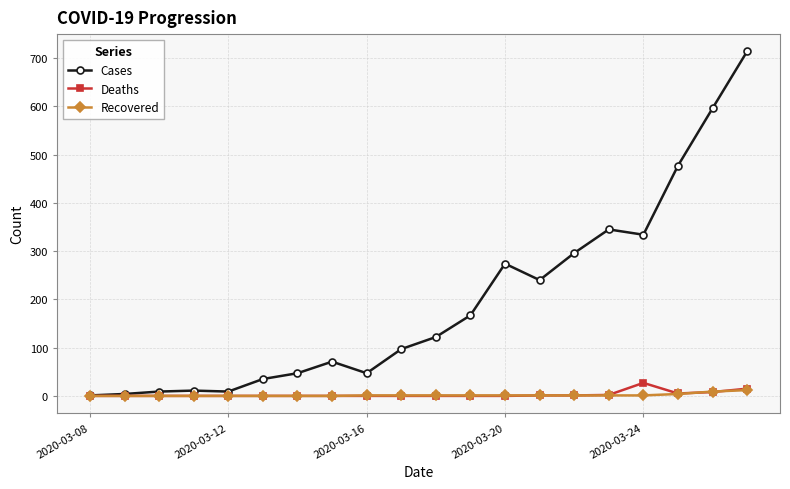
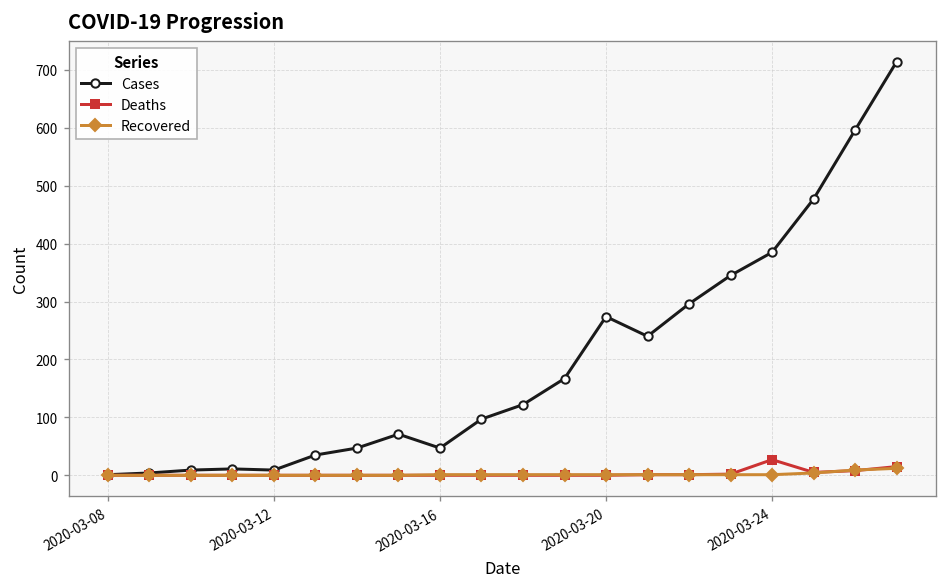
Cases, 2020-03-24: 330 -> 390
